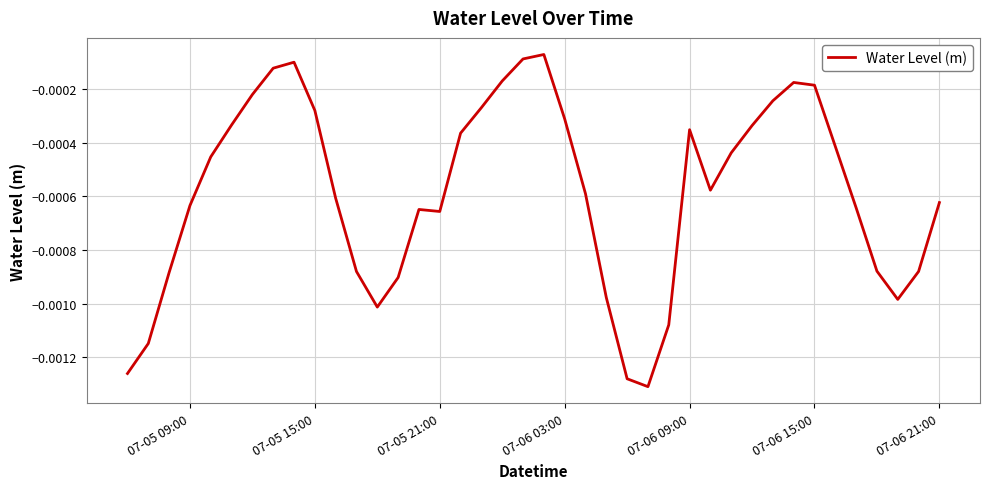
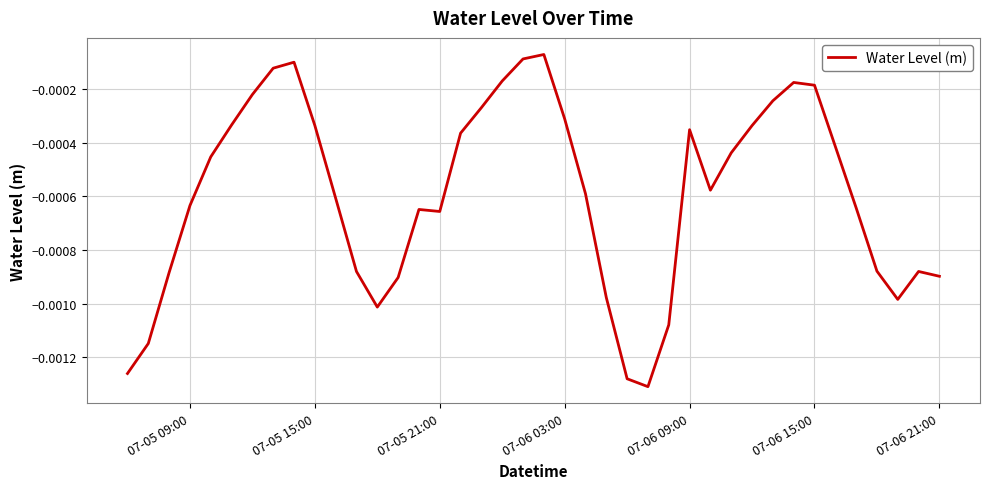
07-05 15:00: -0.00028 -> -0.00034
07-06 21:00: -0.00062 -> -0.00090
